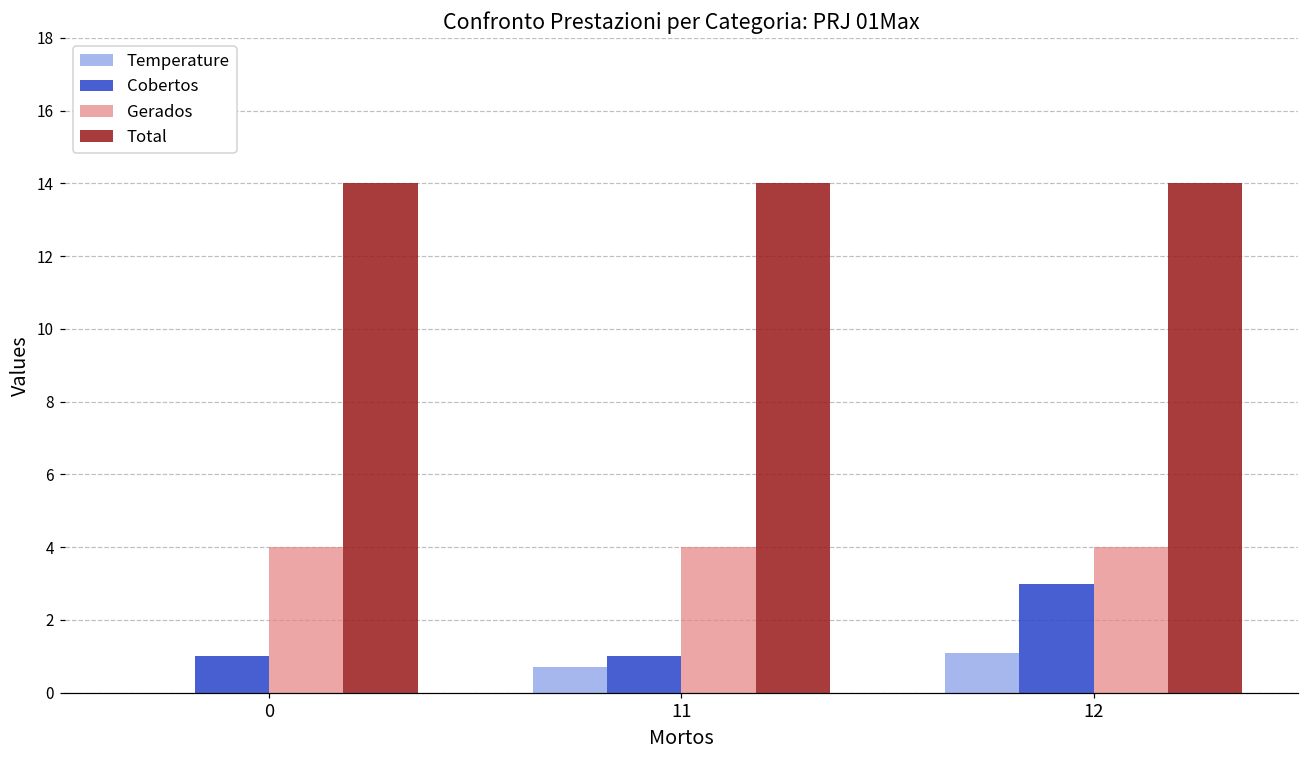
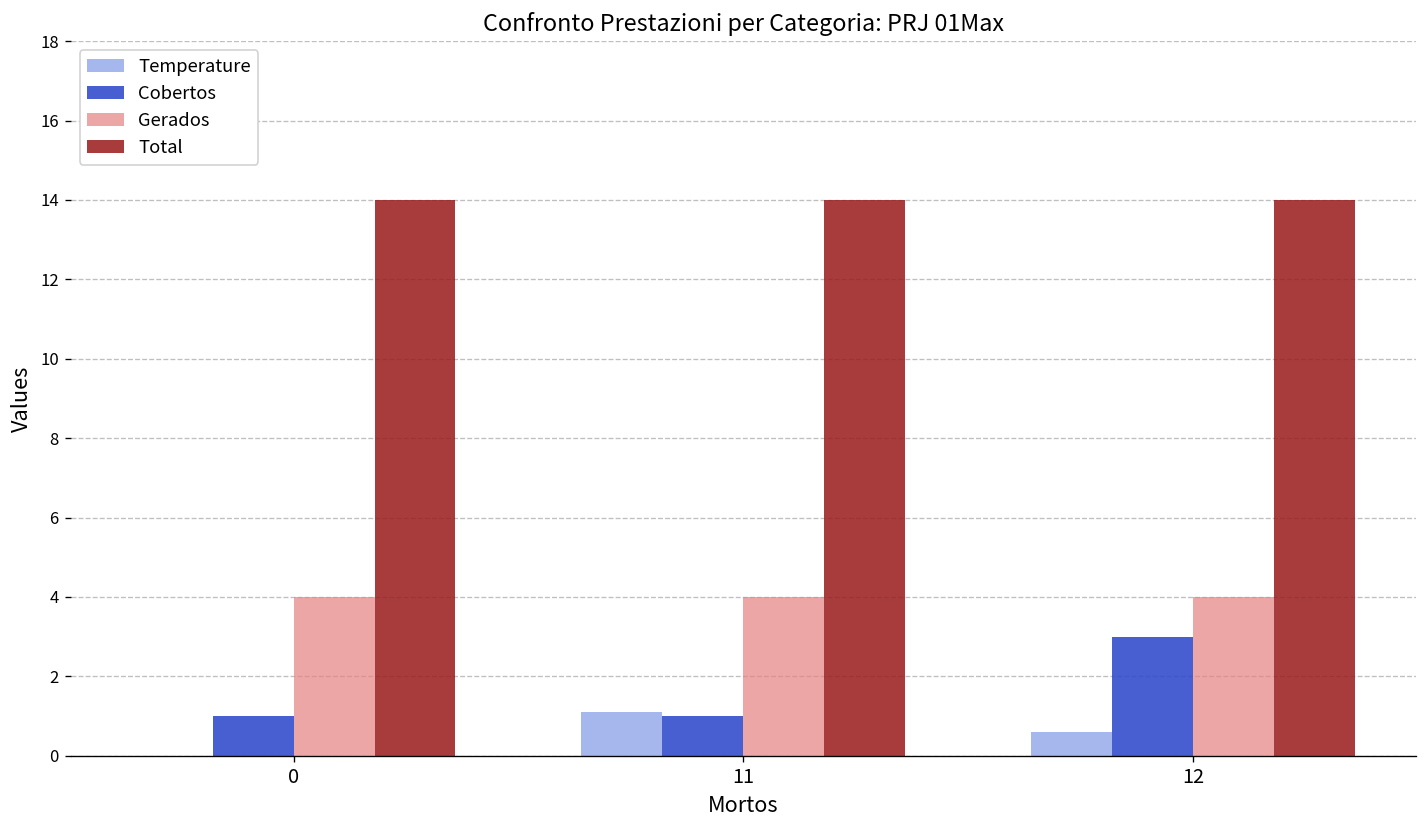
Temperature, 11: 0.7 -> 1.1
Temperature, 12: 1.1 -> 0.6
